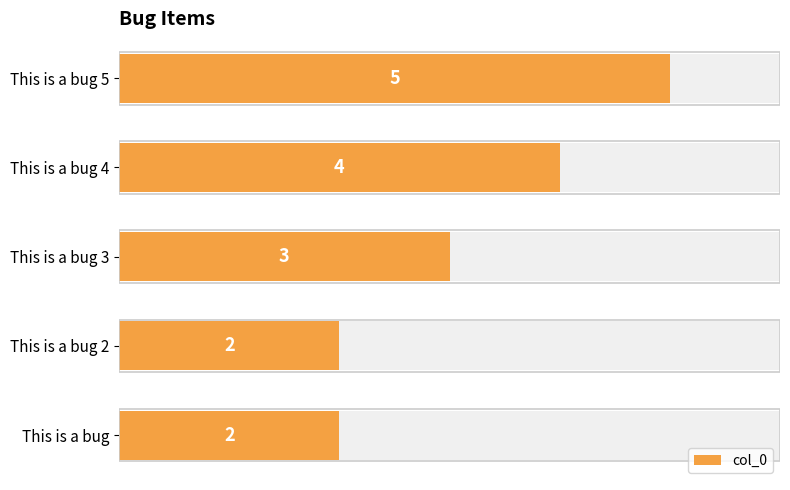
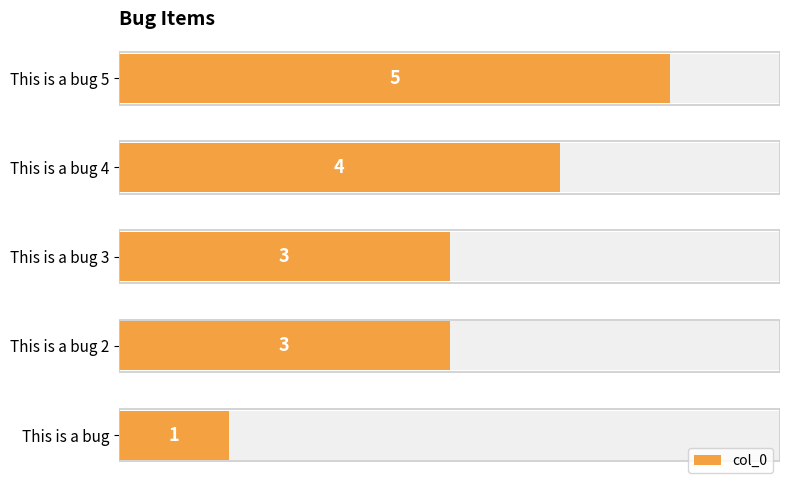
col_0, This is a bug 2: 2 -> 3
col_0, This is a bug: 2 -> 1
